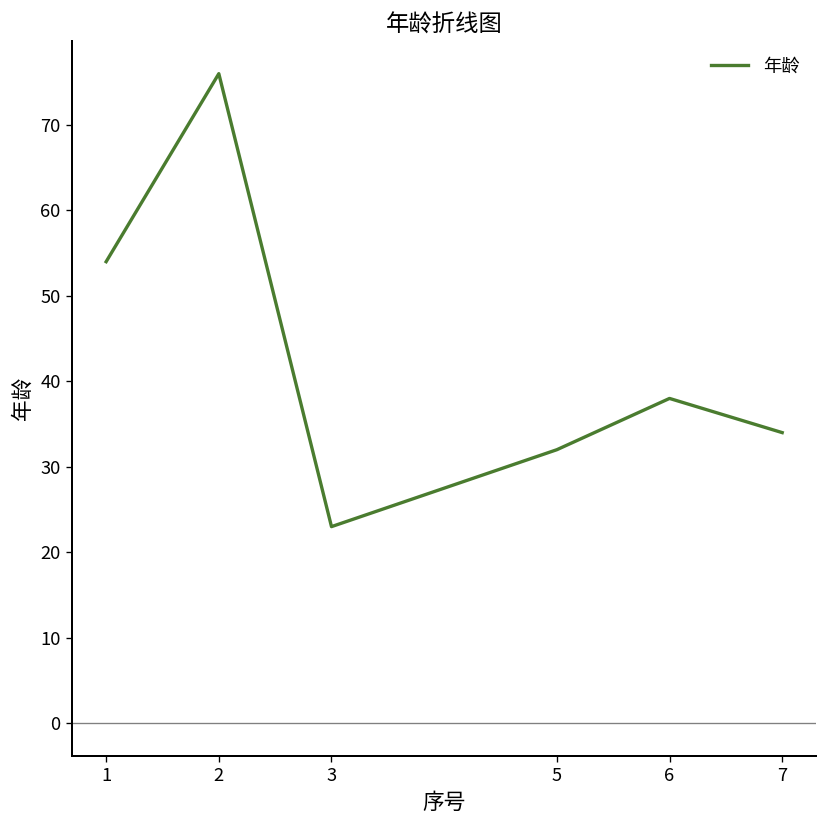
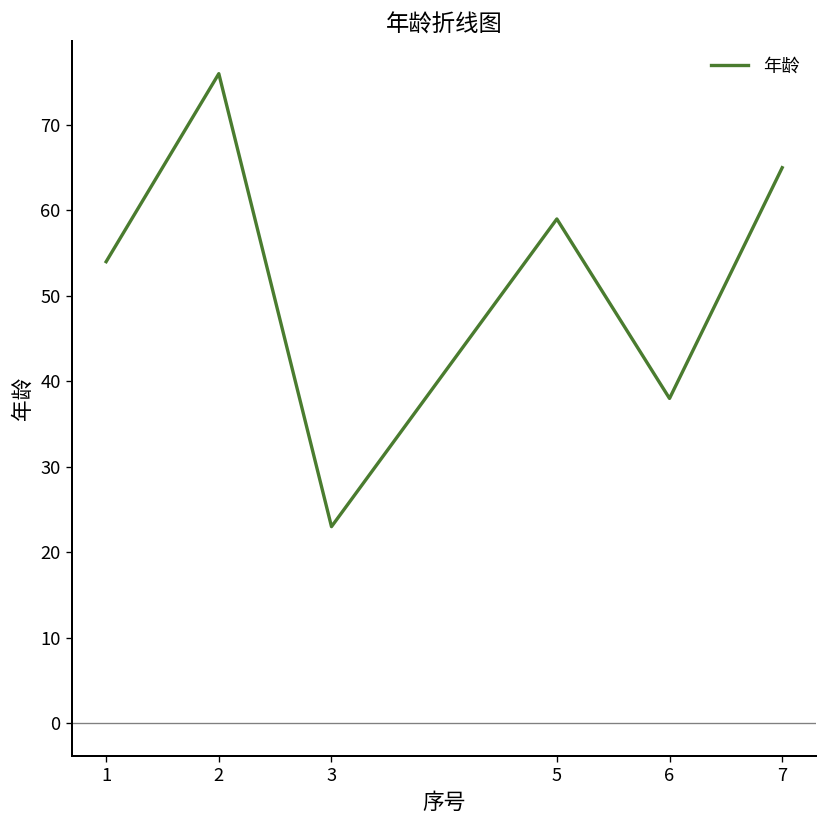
5: 32 -> 59
7: 34 -> 65
